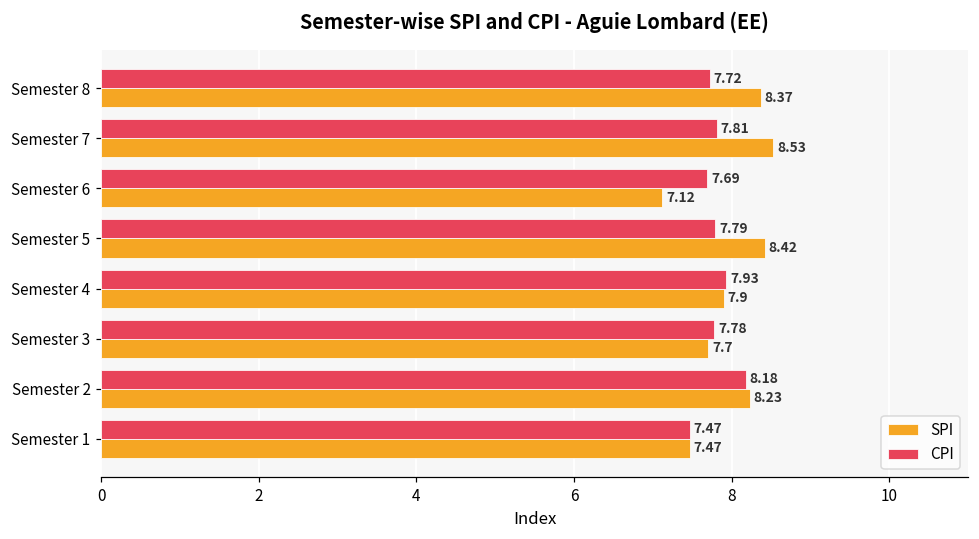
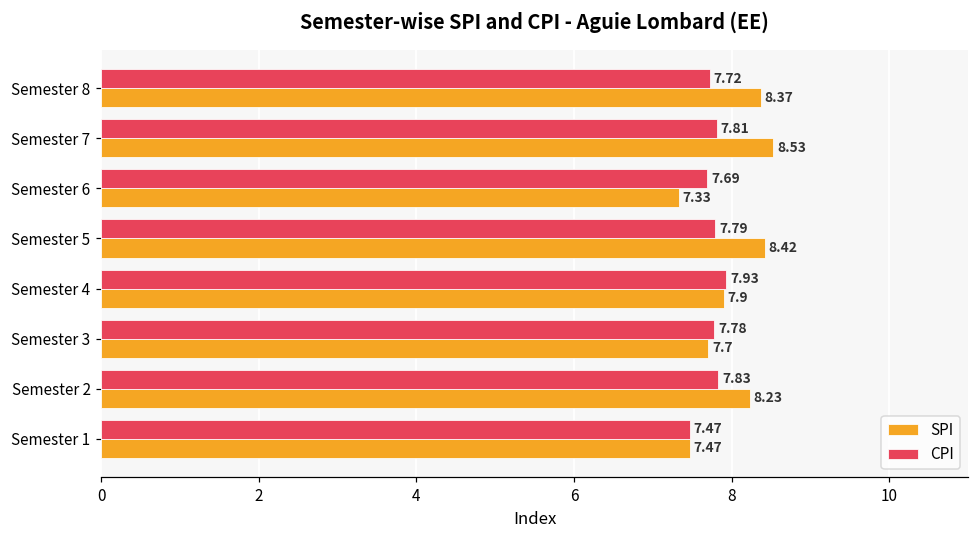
SPI, Semester 6: 7.12 -> 7.33
CPI, Semester 2: 8.18 -> 7.83
